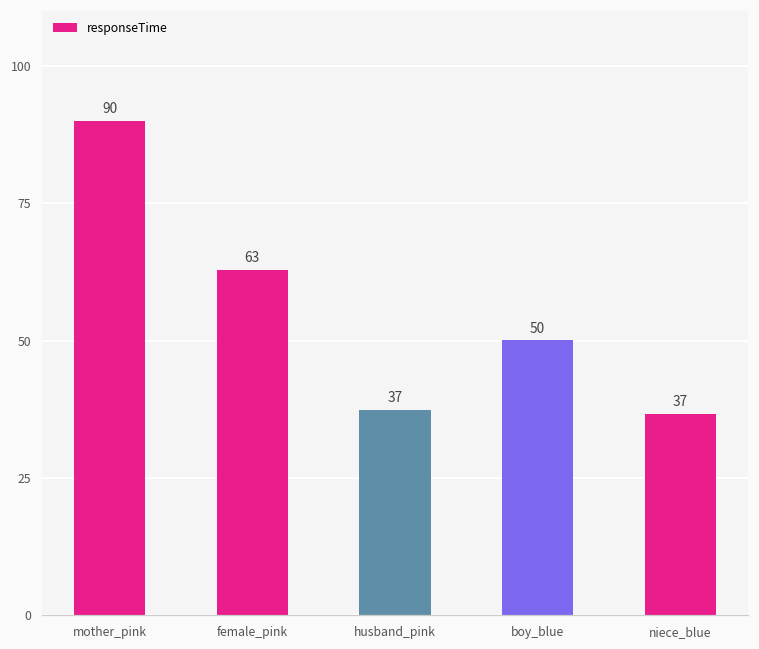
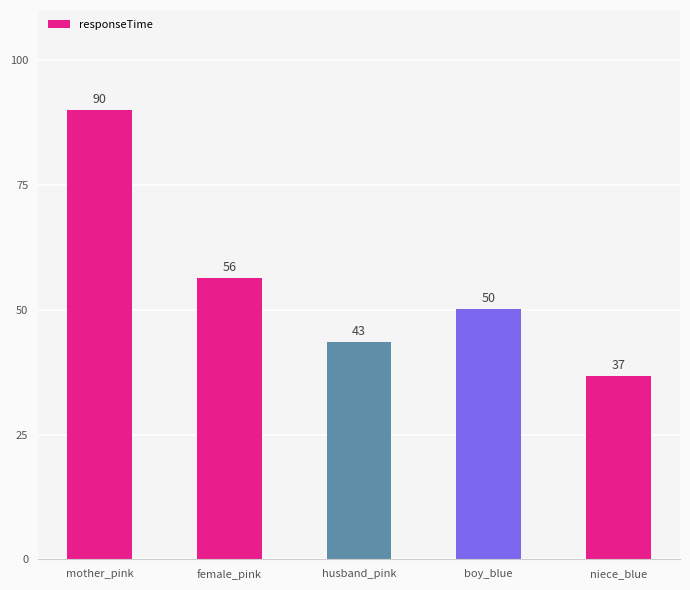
female_pink: 63 -> 56
husband_pink: 37 -> 43
